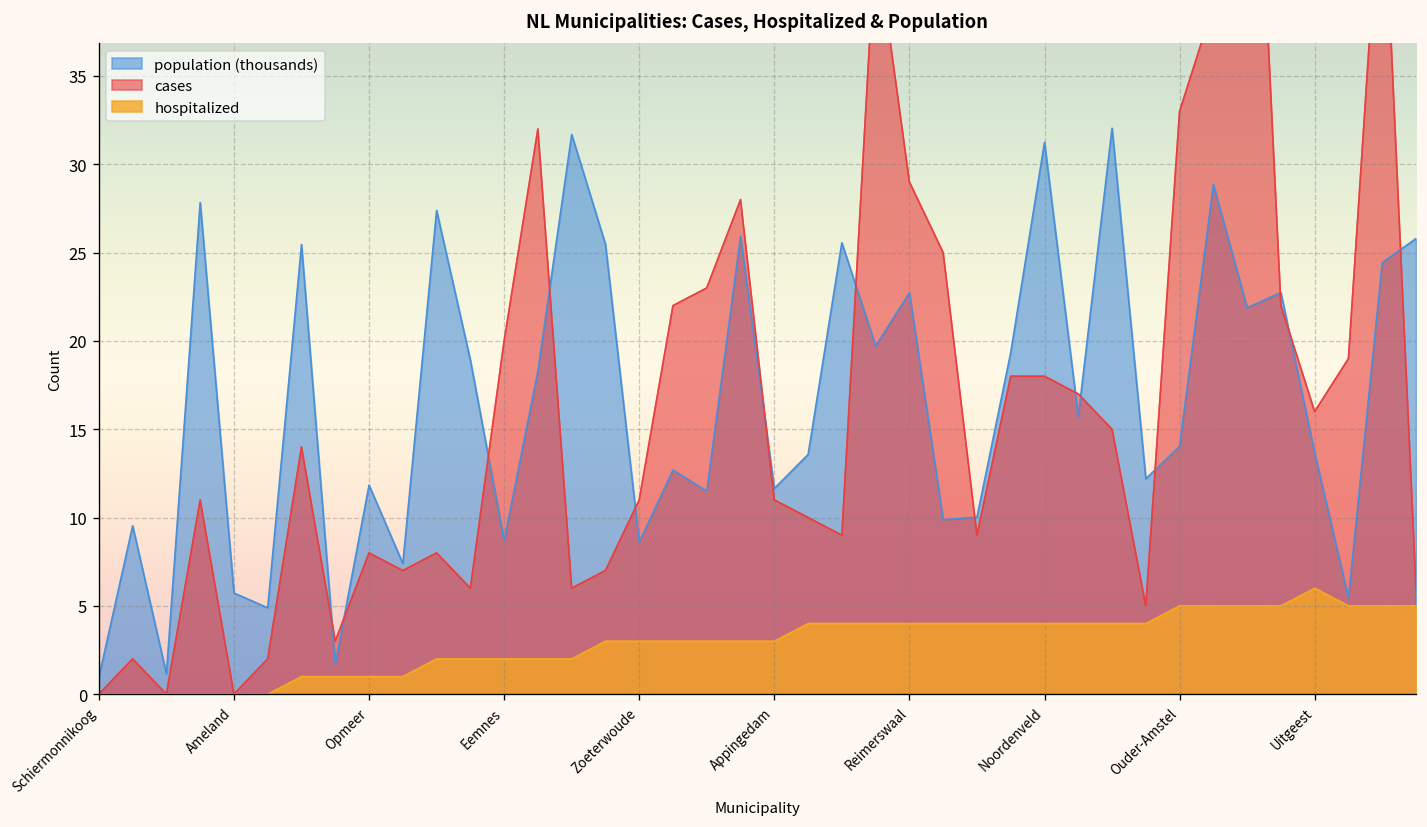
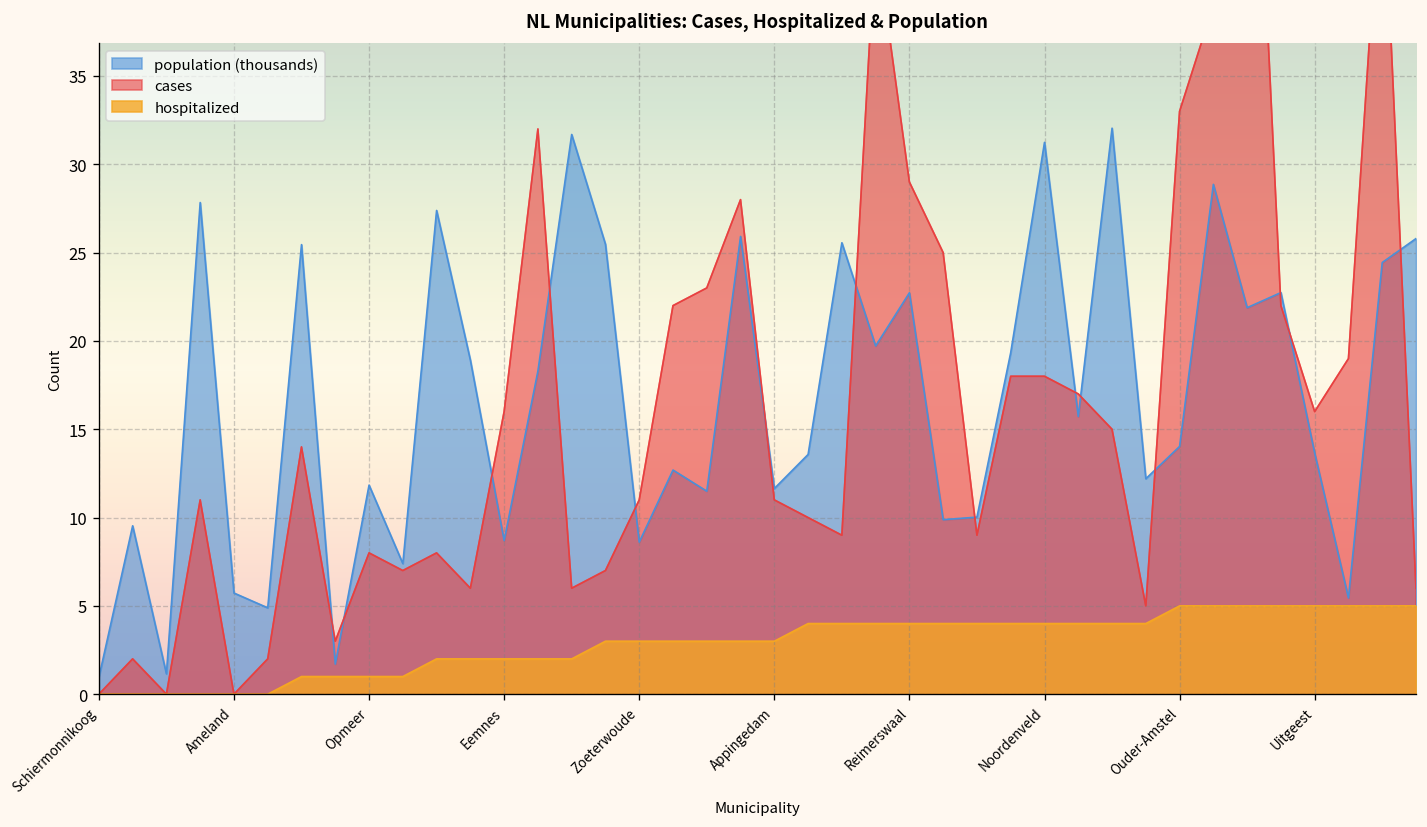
cases, Eemnes: 20 -> 16
hospitalized, Uitgeest: 6 -> 5
